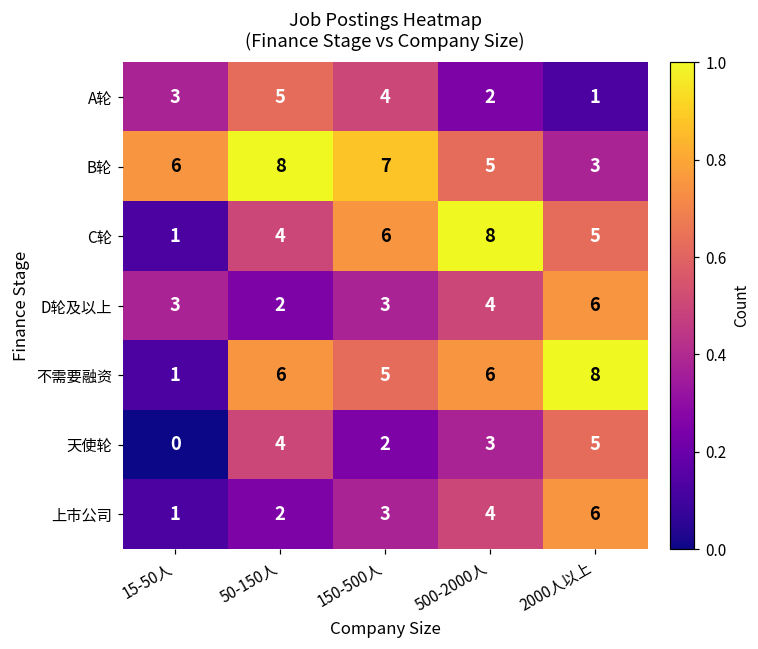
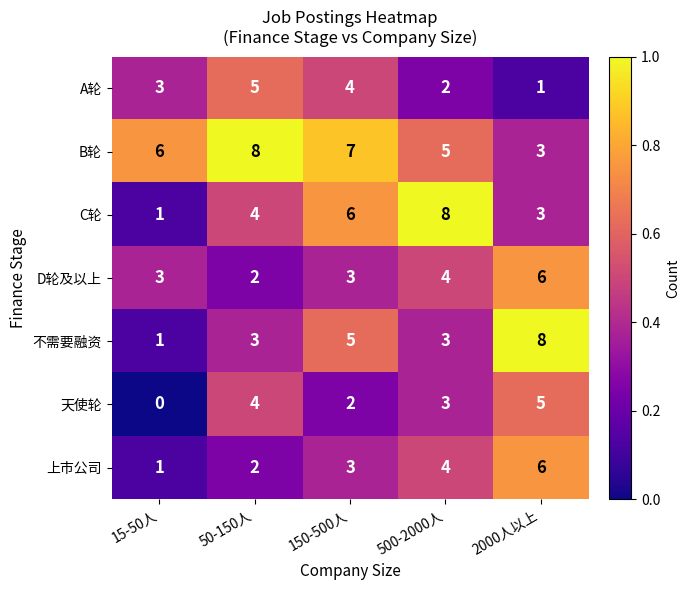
C轮, 2000人以上: 5 -> 3
不需要融资, 50-150人: 6 -> 3
不需要融资, 500-2000人: 6 -> 3
